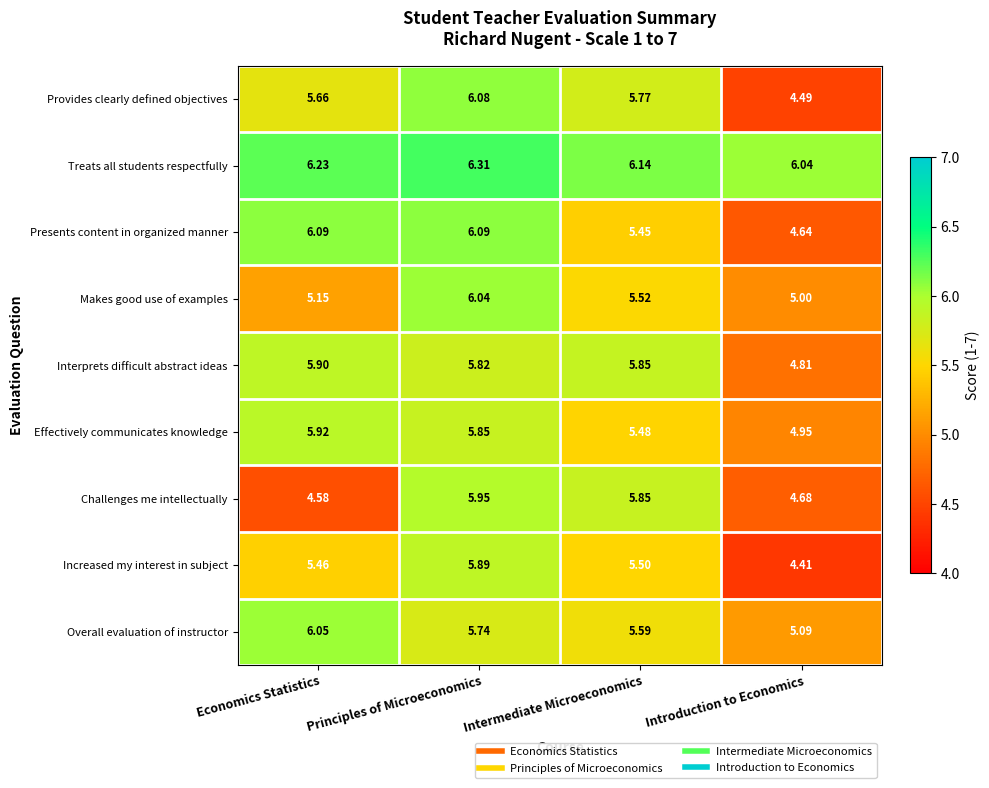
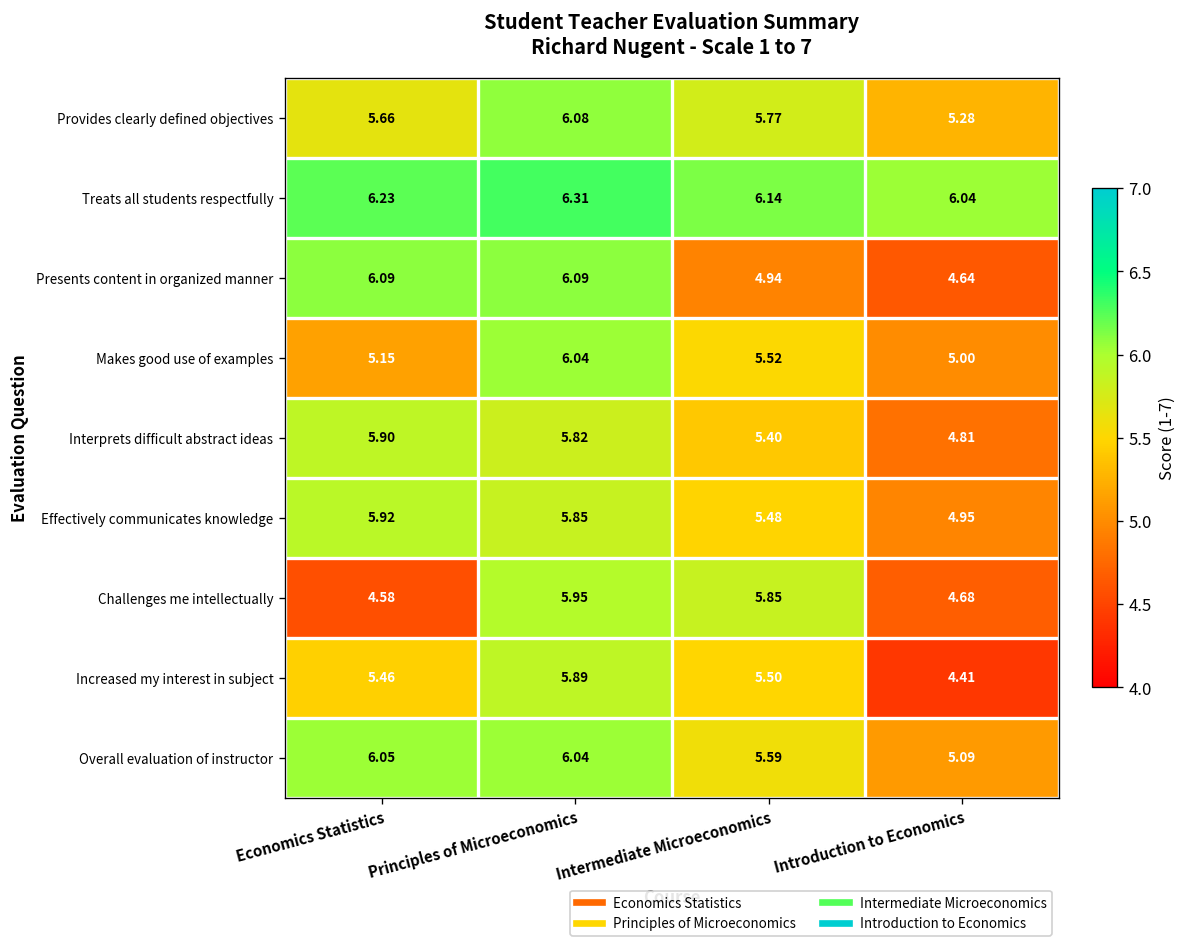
Provides clearly defined objectives, Introduction to Economics: 4.49 -> 5.28
Presents content in organized manner, Intermediate Microeconomics: 5.45 -> 4.94
Interprets difficult abstract ideas, Intermediate Microeconomics: 5.85 -> 5.40
Overall evaluation of instructor, Principles of Microeconomics: 5.74 -> 6.04
